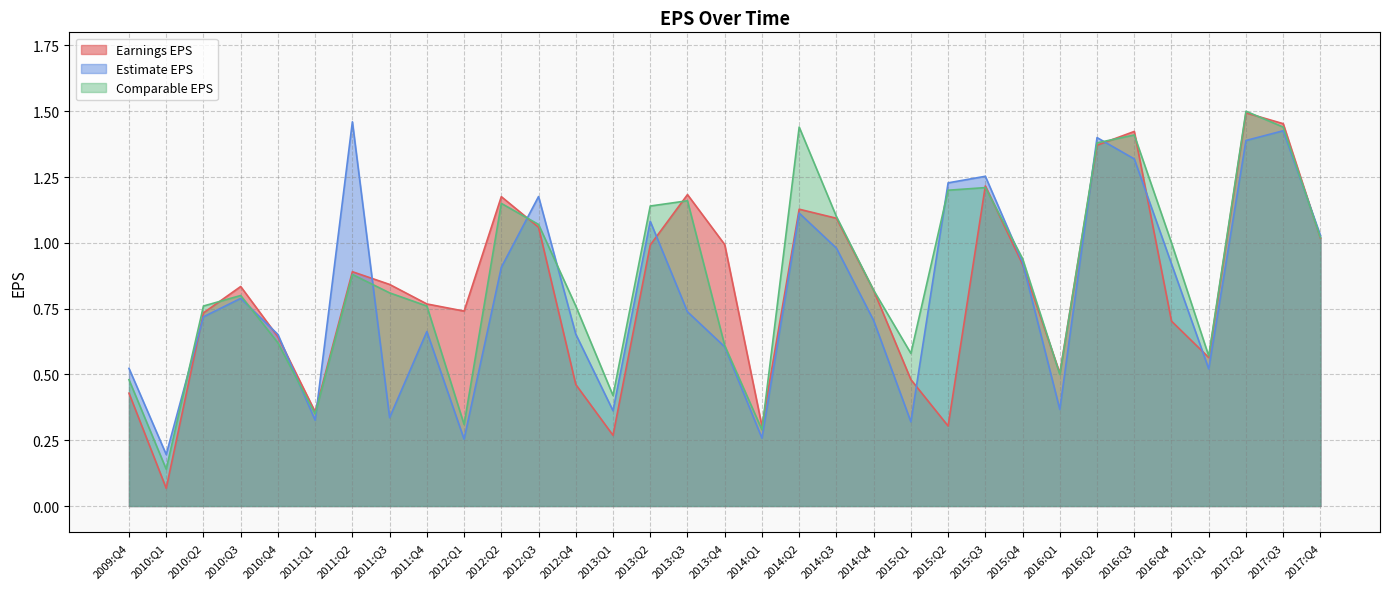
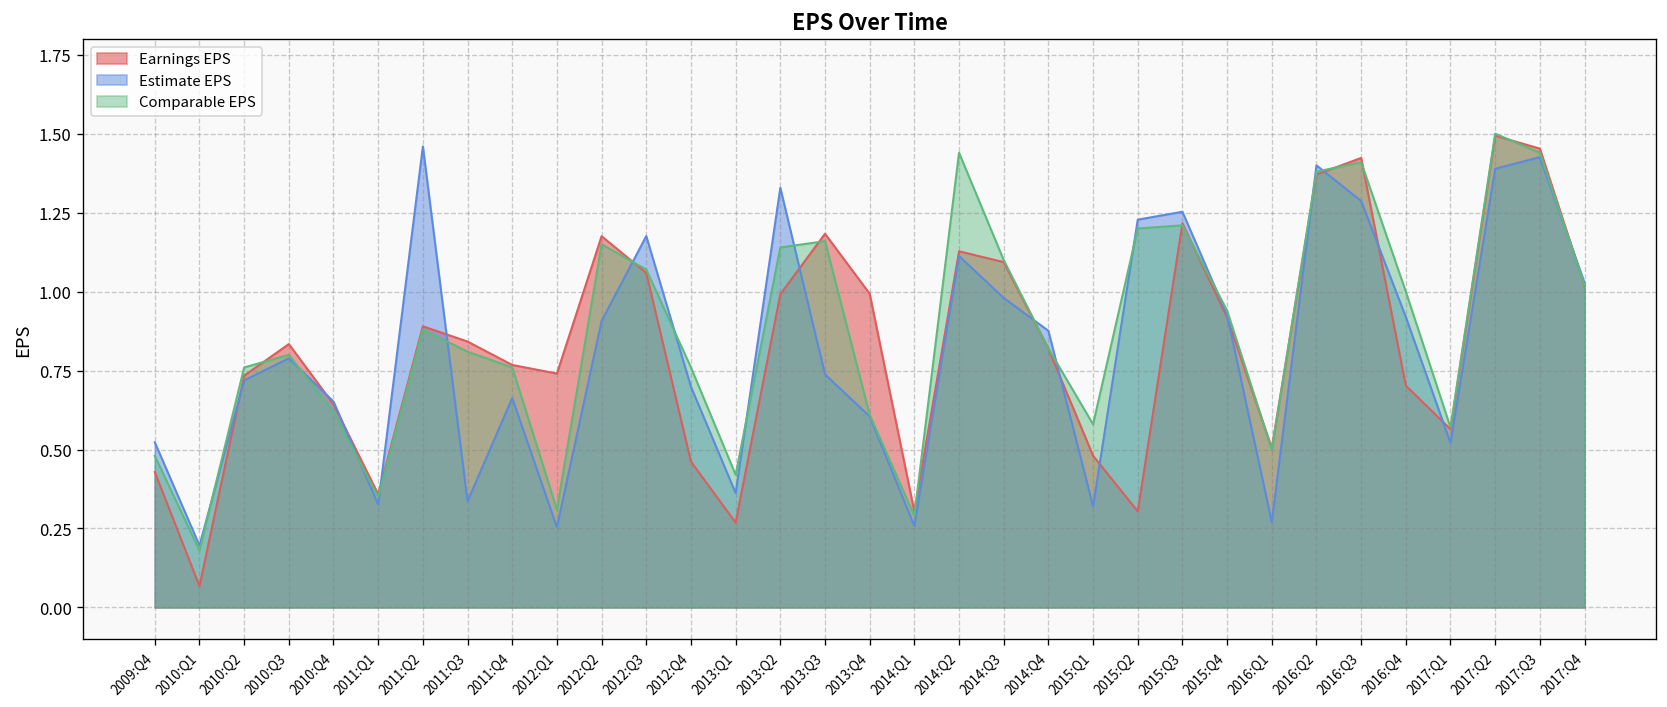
Comparable EPS, 2010:Q1: 0.14 -> 0.18
Estimate EPS, 2012:Q4: 0.65 -> 0.70
Estimate EPS, 2013:Q2: 1.08 -> 1.33
Estimate EPS, 2014:Q4: 0.71 -> 0.88
Estimate EPS, 2016:Q1: 0.37 -> 0.27
Estimate EPS, 2016:Q3: 1.32 -> 1.29
